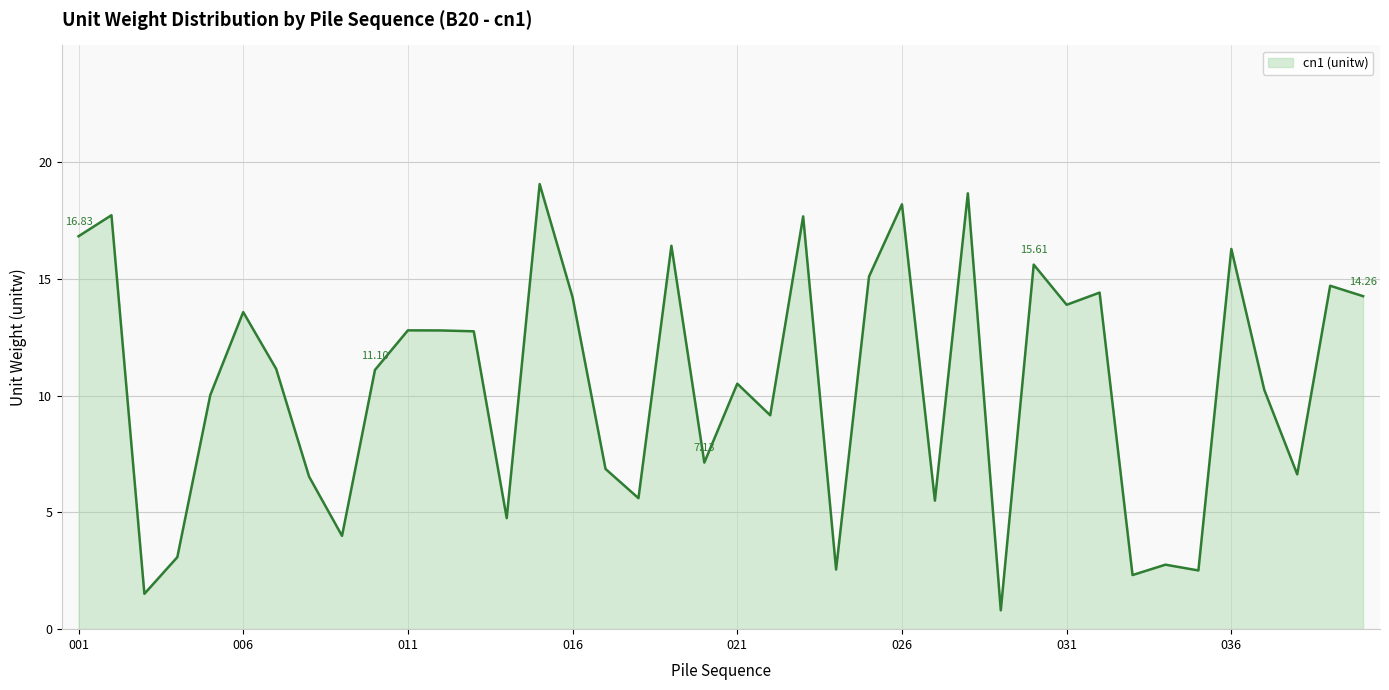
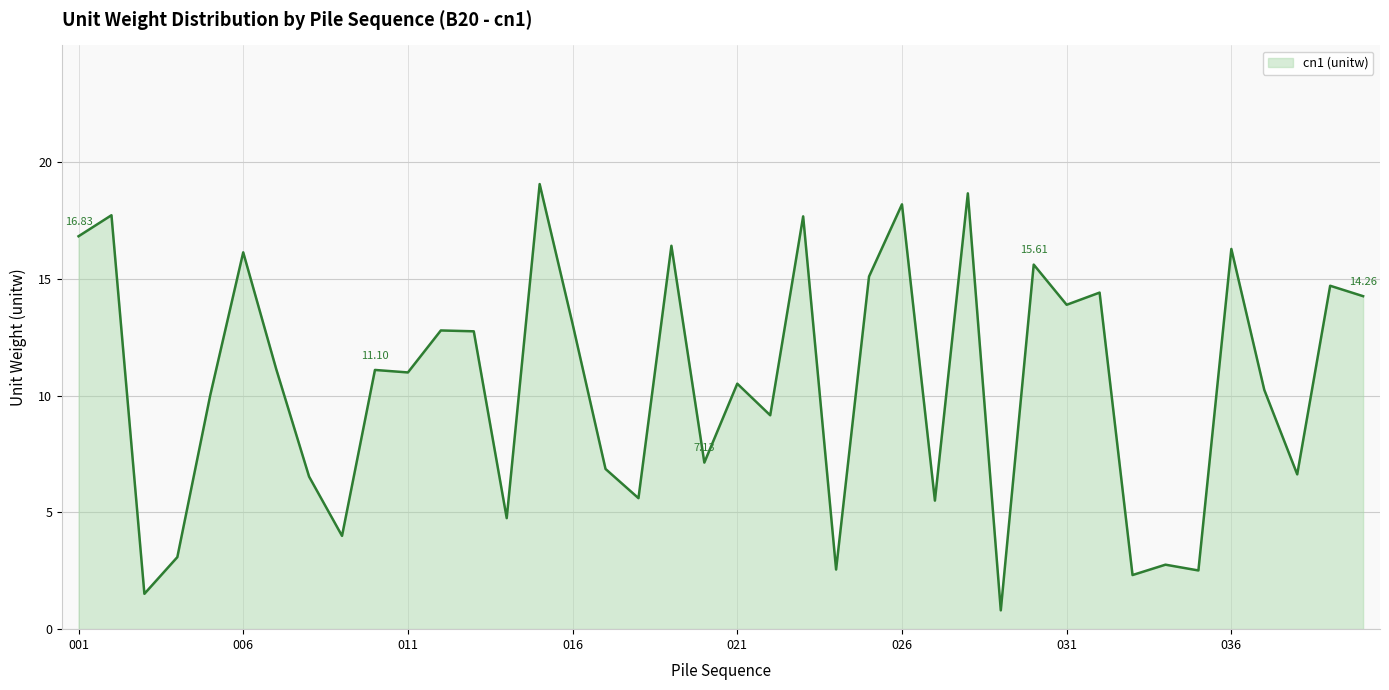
006: 13.6 -> 16.1
011: 12.8 -> 11.0
016: 14.2 -> 13.1
